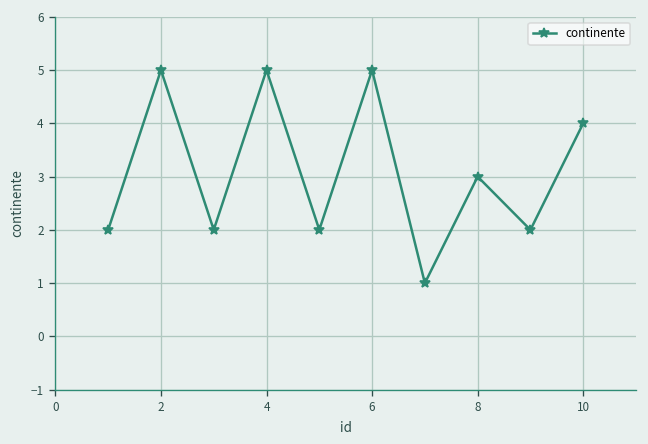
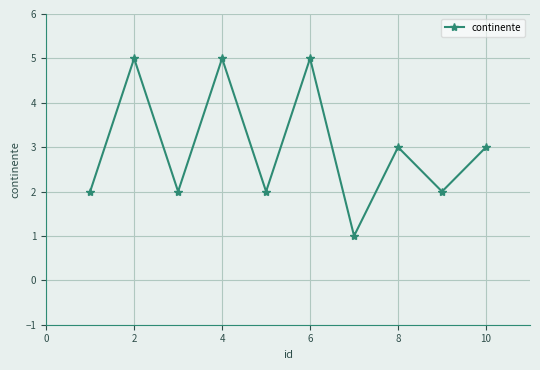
10: 4 -> 3
